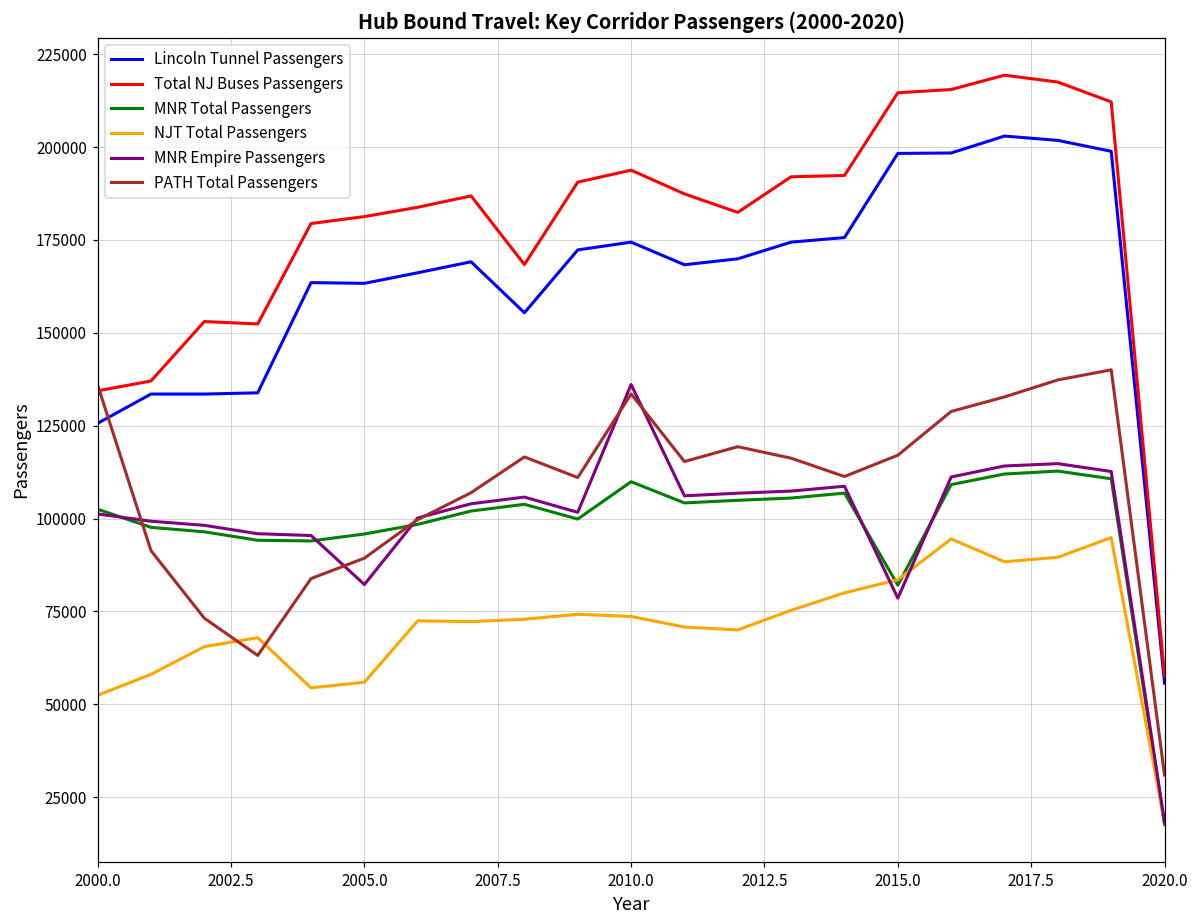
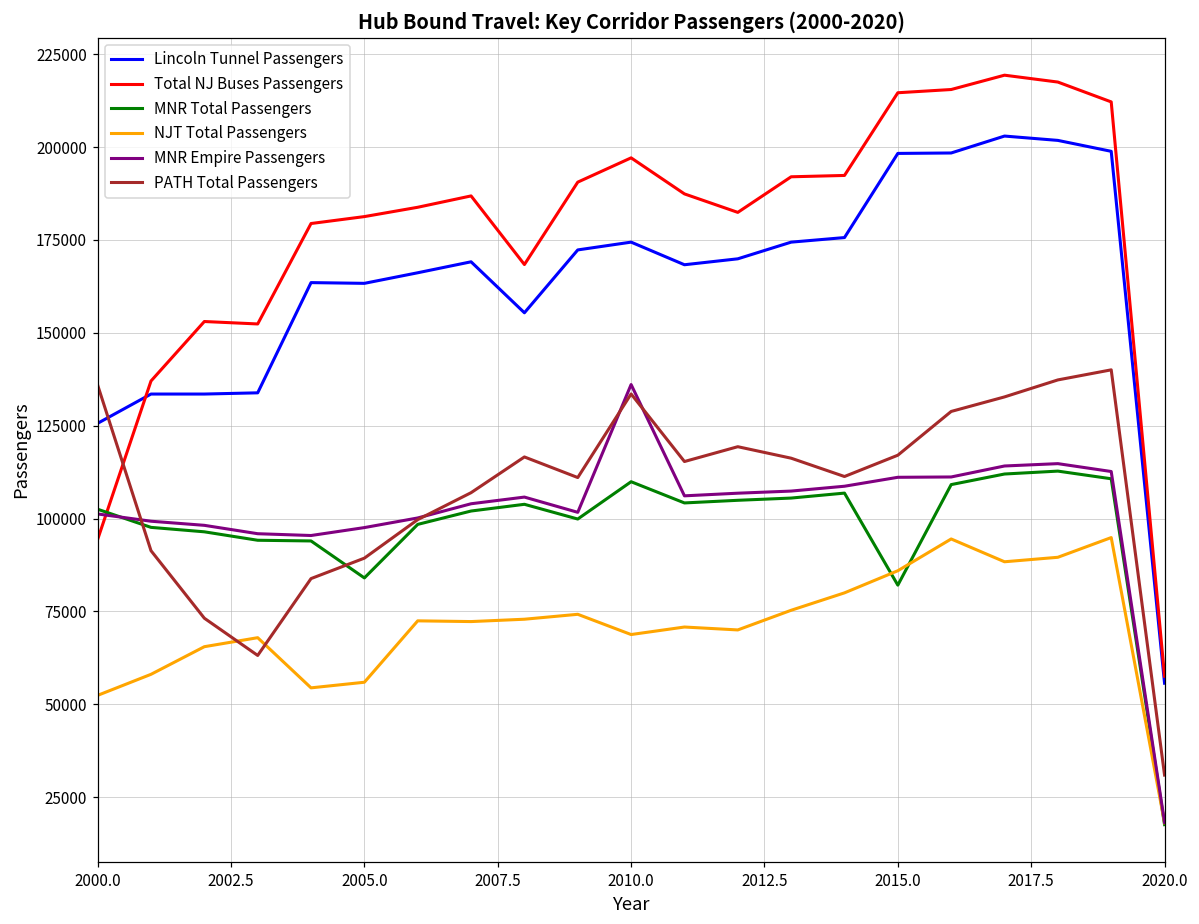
Total NJ Buses Passengers, 2000.0: 134000 -> 94000
MNR Total Passengers, 2005.0: 96000 -> 84000
MNR Empire Passengers, 2005.0: 82000 -> 98000
Total NJ Buses Passengers, 2010.0: 194000 -> 197000
NJT Total Passengers, 2010.0: 74000 -> 69000
NJT Total Passengers, 2015.0: 84000 -> 86000
MNR Empire Passengers, 2015.0: 79000 -> 111000
